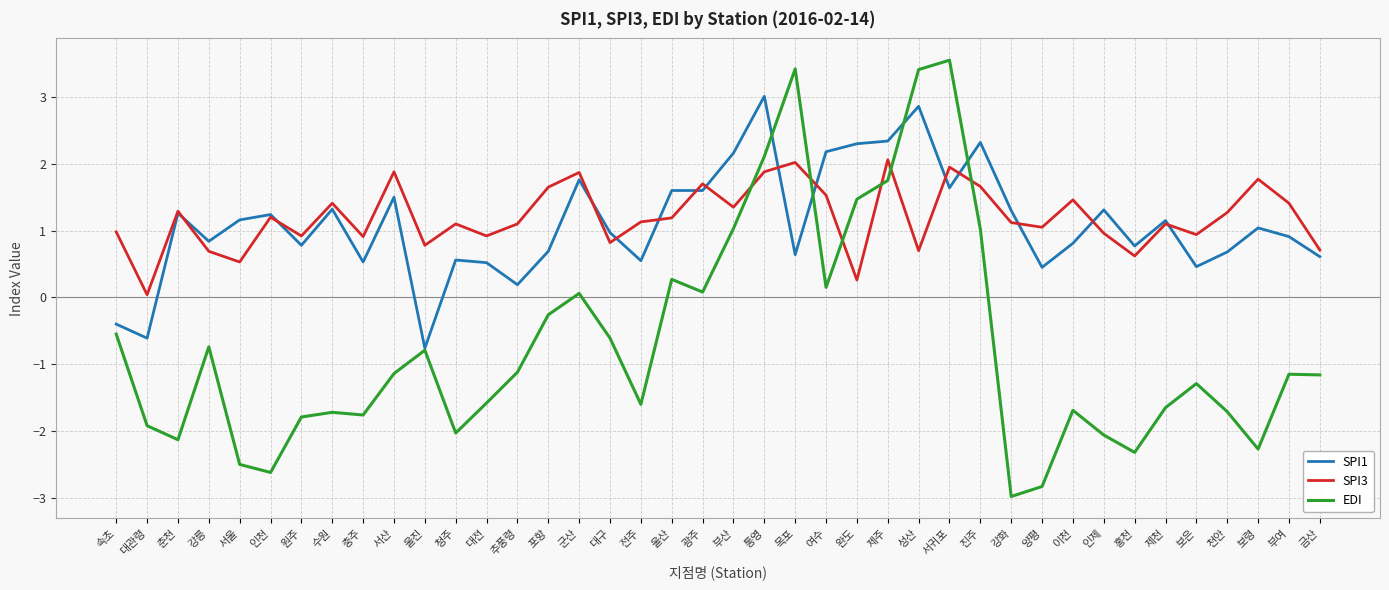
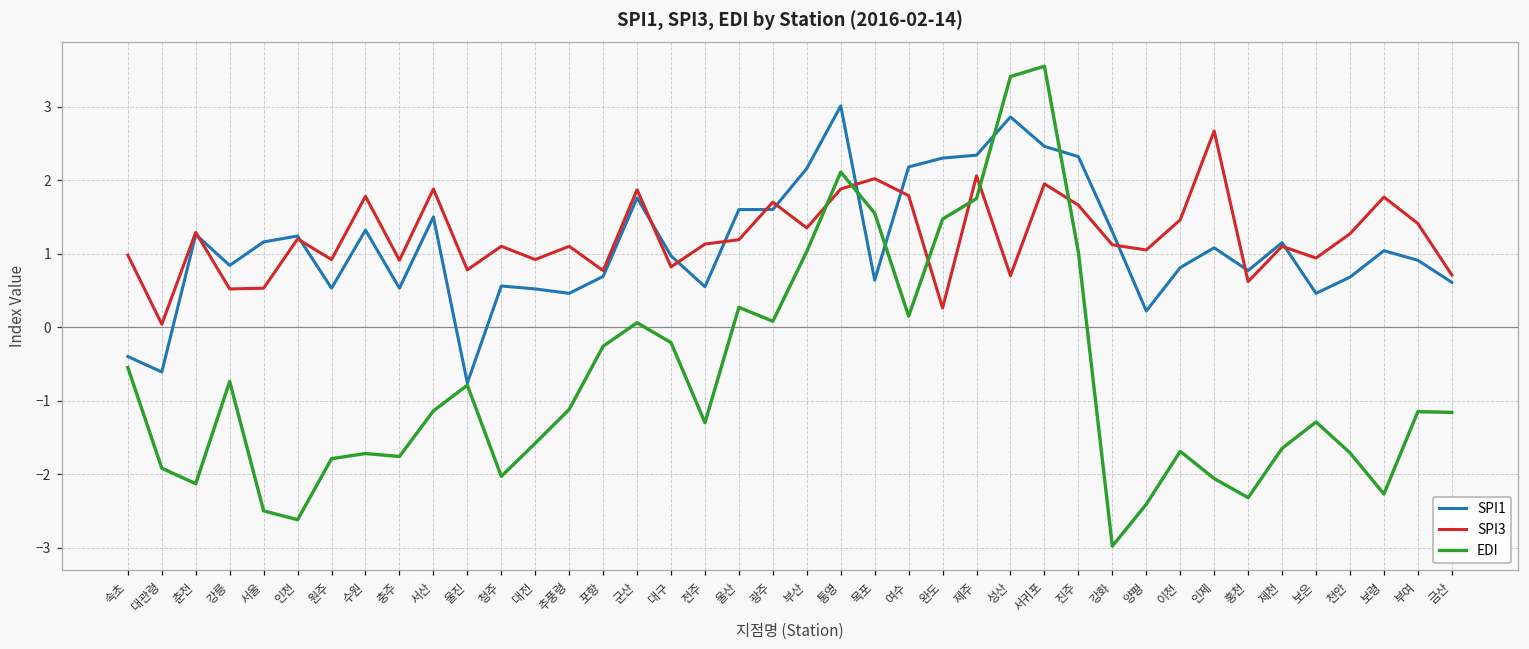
SPI3, 강릉: 0.7 -> 0.5
SPI1, 원주: 0.8 -> 0.5
SPI3, 수원: 1.4 -> 1.8
SPI1, 추풍령: 0.2 -> 0.5
SPI3, 포항: 1.7 -> 0.8
EDI, 대구: -0.6 -> -0.2
EDI, 전주: -1.6 -> -1.3
EDI, 목포: 3.4 -> 1.6
SPI3, 여수: 1.5 -> 1.8
SPI1, 서귀포: 1.6 -> 2.5
SPI1, 양평: 0.5 -> 0.2
EDI, 양평: -2.8 -> -2.4
SPI1, 인제: 1.3 -> 1.1
SPI3, 인제: 1.0 -> 2.7
